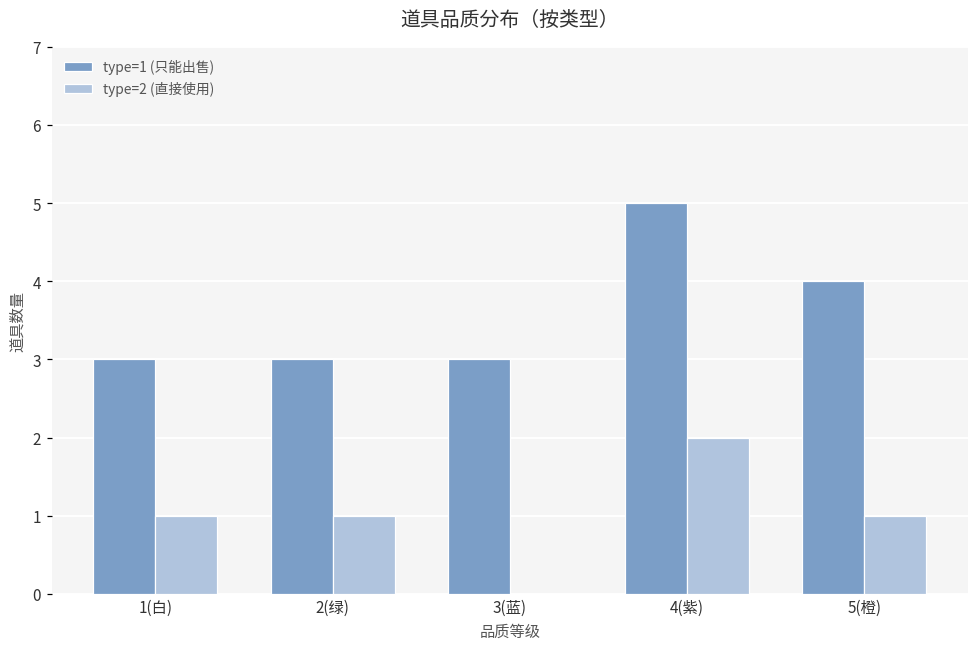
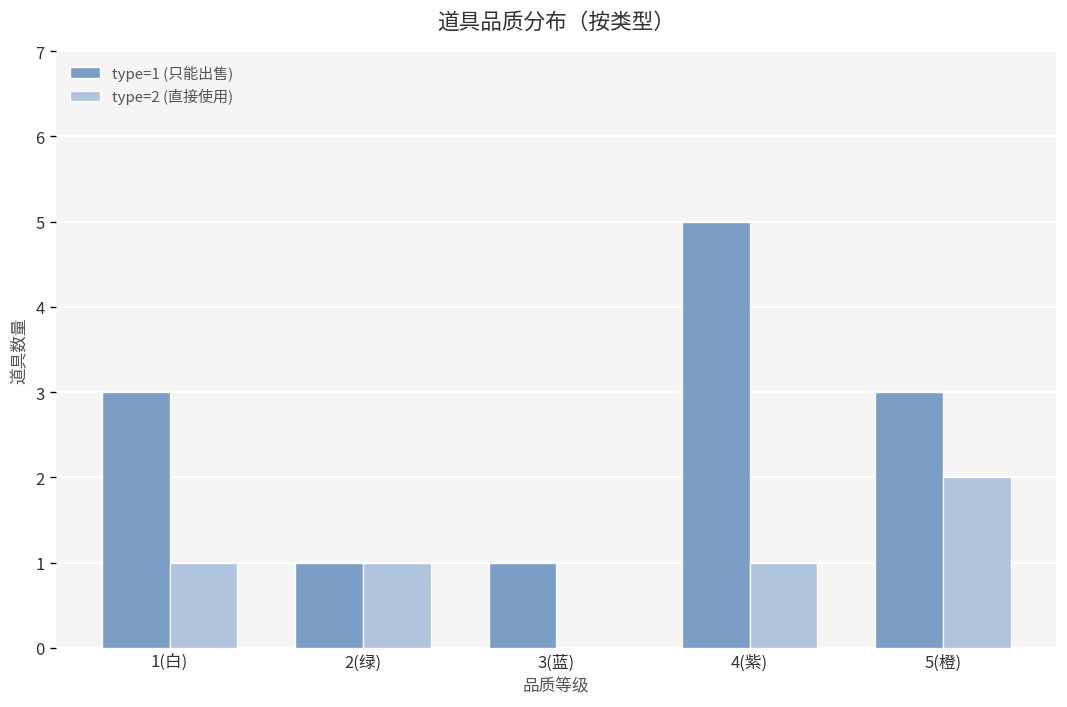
type=1 (只能出售), 2(绿): 3 -> 1
type=1 (只能出售), 3(蓝): 3 -> 1
type=2 (直接使用), 4(紫): 2 -> 1
type=1 (只能出售), 5(橙): 4 -> 3
type=2 (直接使用), 5(橙): 1 -> 2
